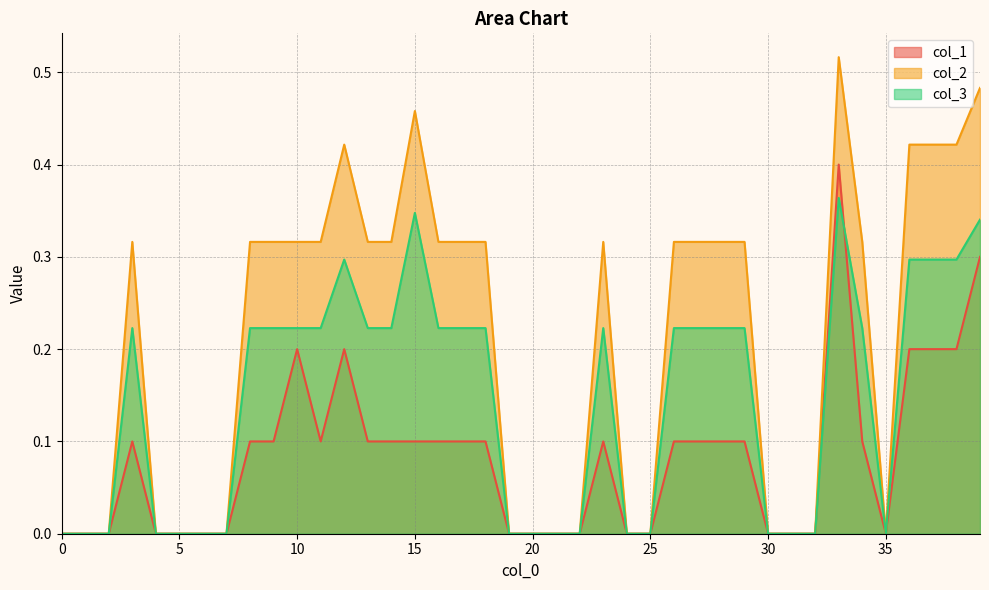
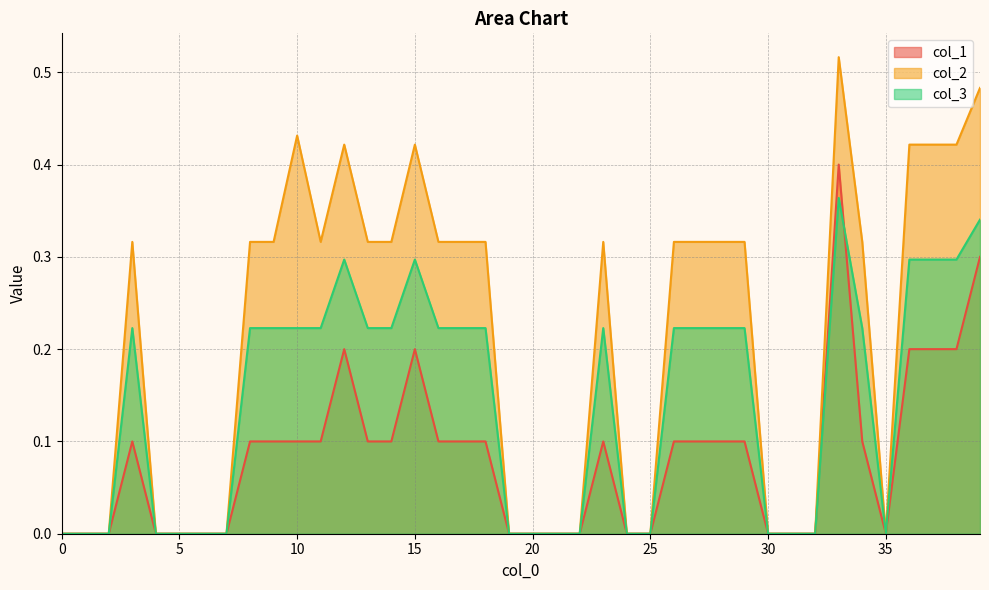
col_1, 10: 0.2 -> 0.1
col_2, 10: 0.32 -> 0.43
col_1, 15: 0.1 -> 0.2
col_2, 15: 0.46 -> 0.42
col_3, 15: 0.35 -> 0.30
